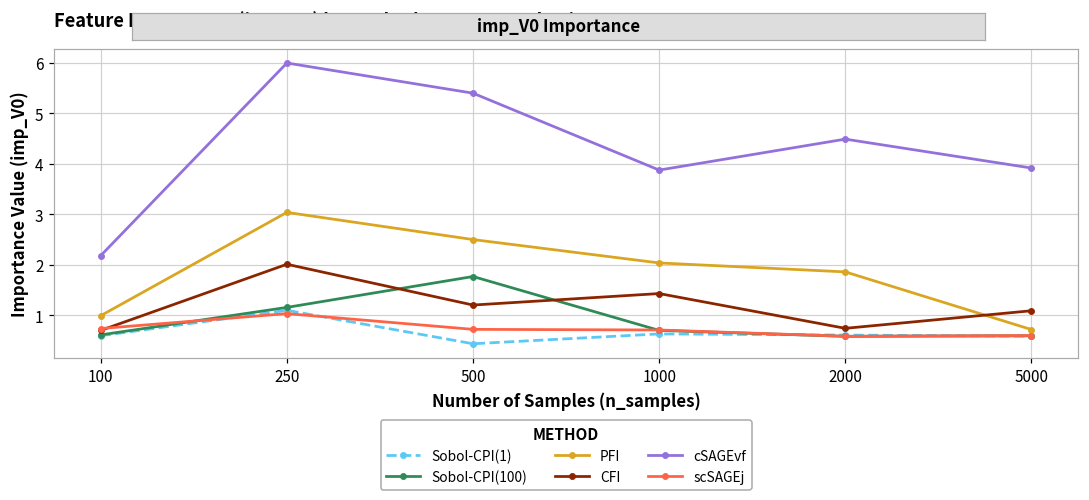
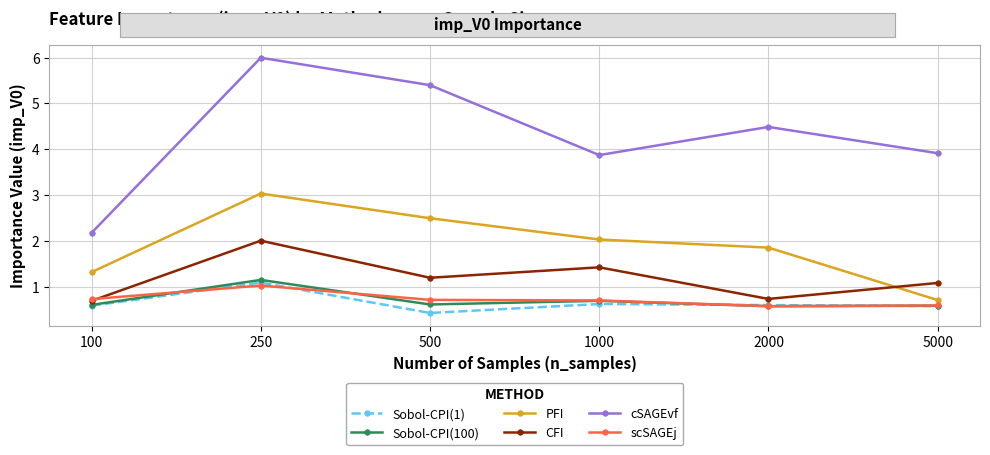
PFI, 100: 1.0 -> 1.3
Sobol-CPI(100), 500: 1.8 -> 0.6
